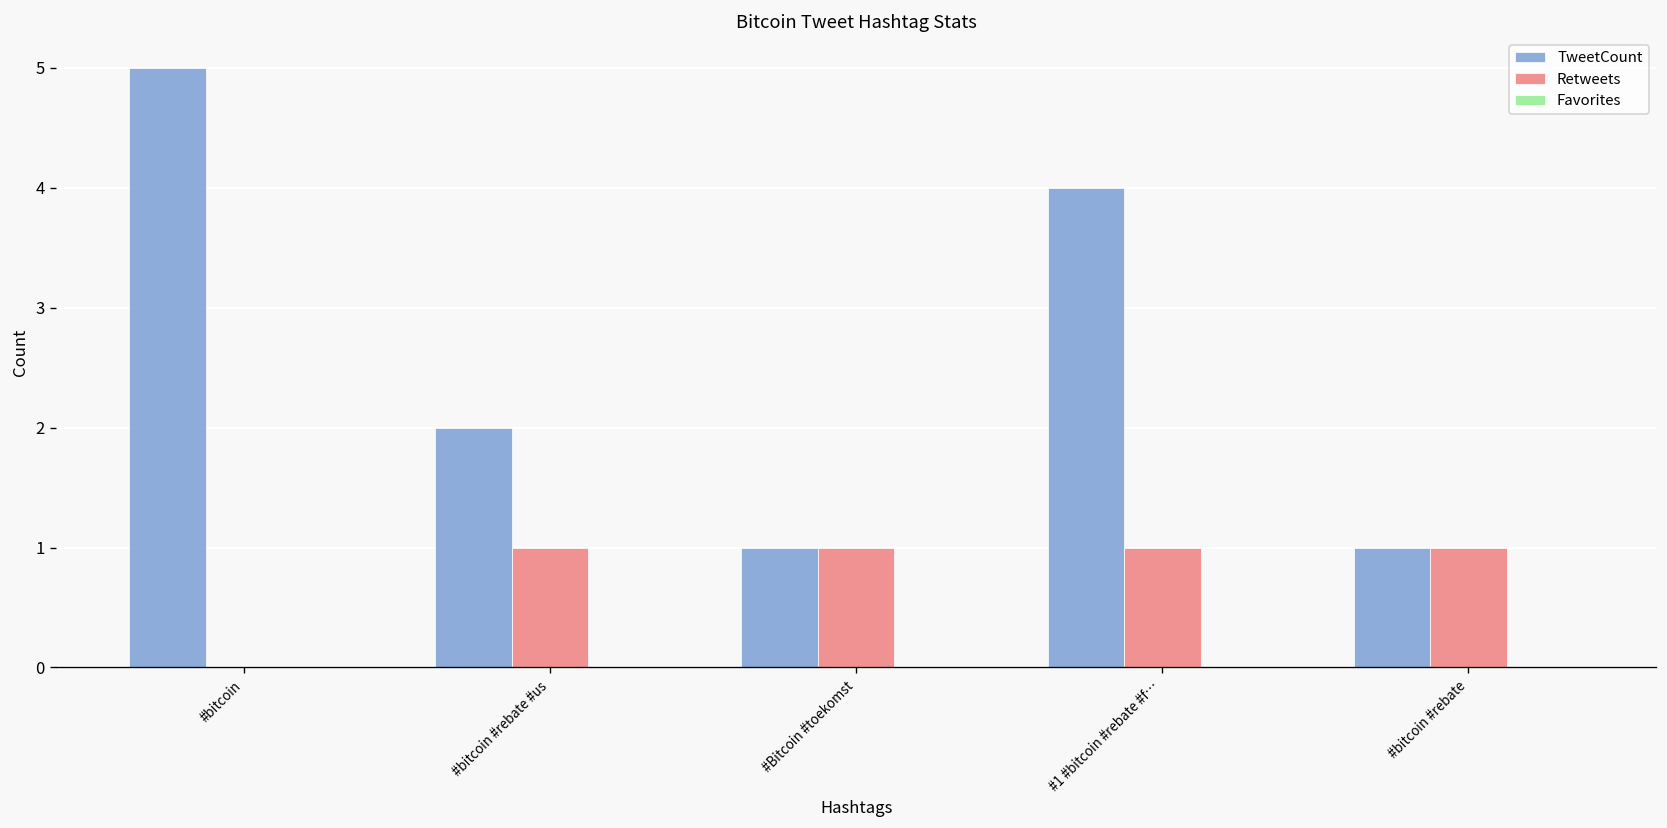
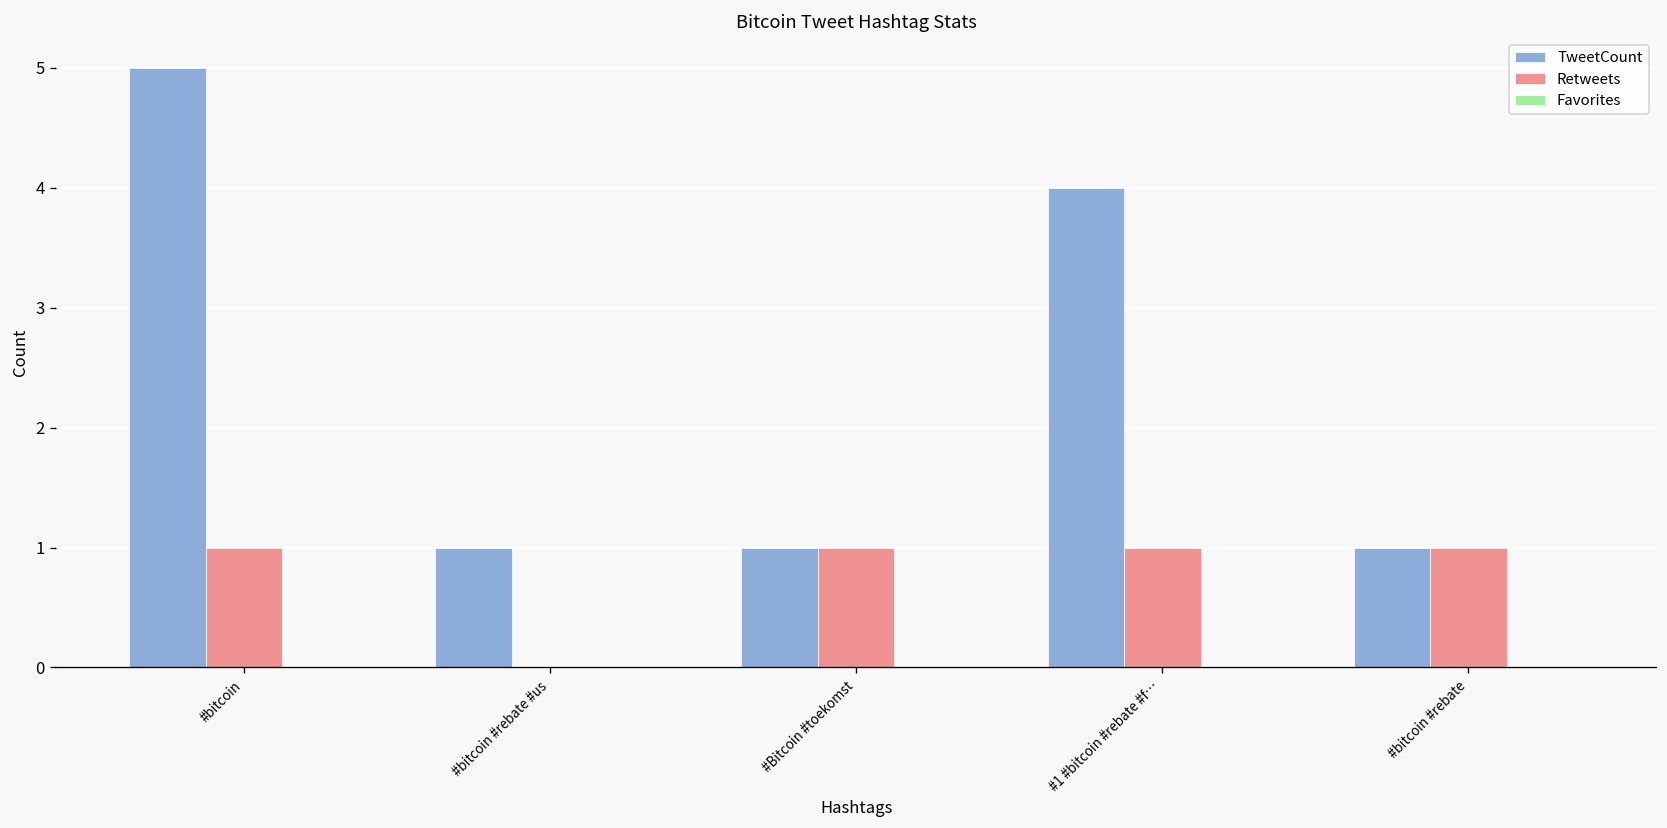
Retweets, #bitcoin: 0 -> 1
TweetCount, #bitcoin #rebate #us: 2 -> 1
Retweets, #bitcoin #rebate #us: 1 -> 0
